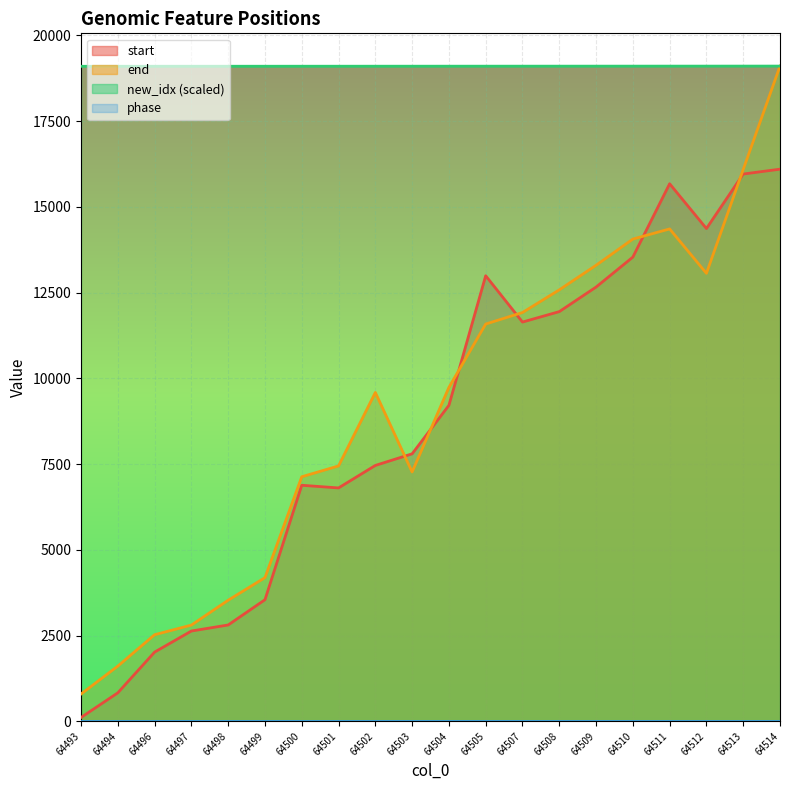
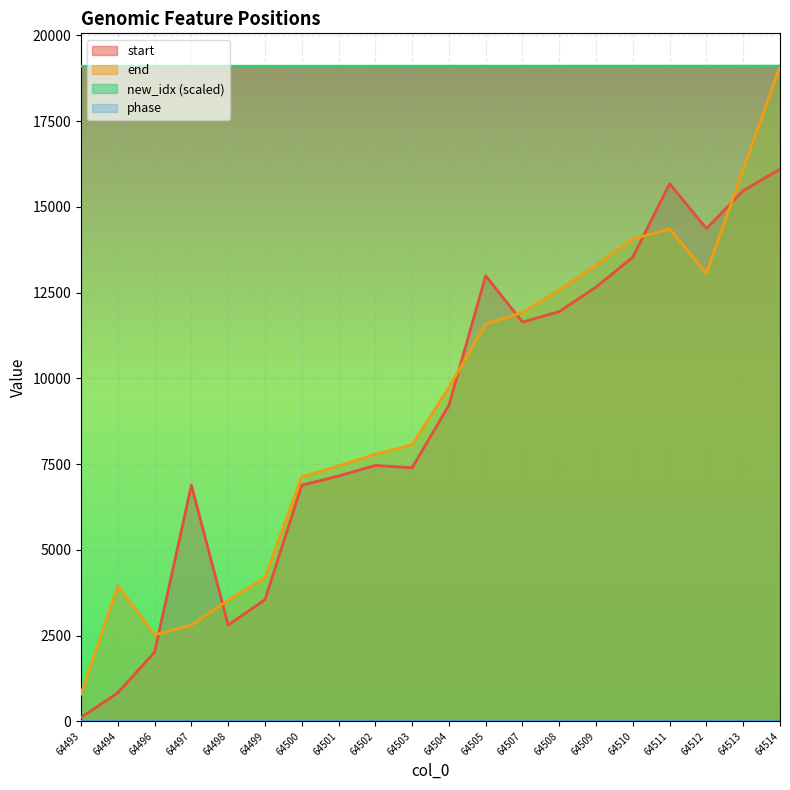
end, 64494: 1600 -> 3900
start, 64497: 2600 -> 6900
start, 64501: 6800 -> 7200
end, 64502: 9600 -> 7800
start, 64503: 7800 -> 7400
end, 64503: 7300 -> 8100
start, 64513: 16000 -> 15500
